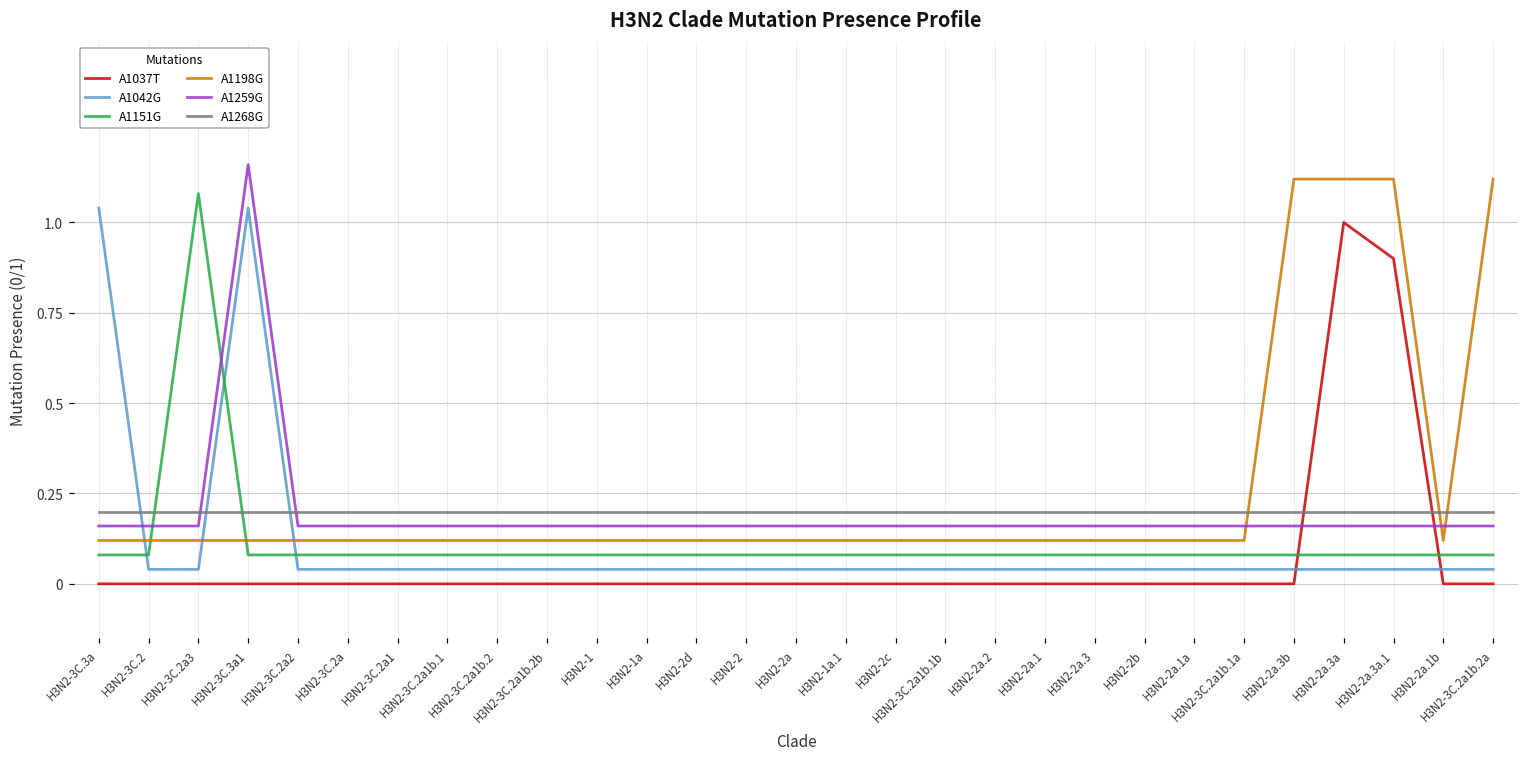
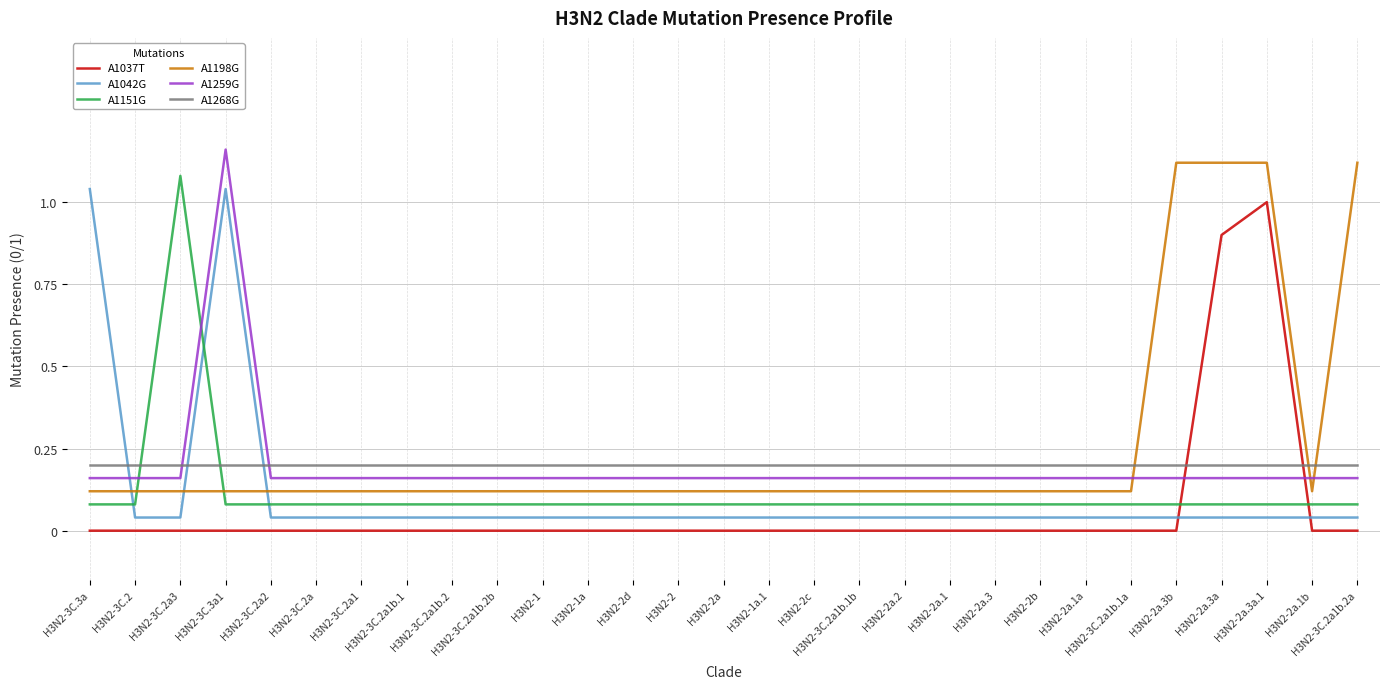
A1037T, H3N2-2a.3a: 1.0 -> 0.9
A1037T, H3N2-2a.3a.1: 0.9 -> 1.0
